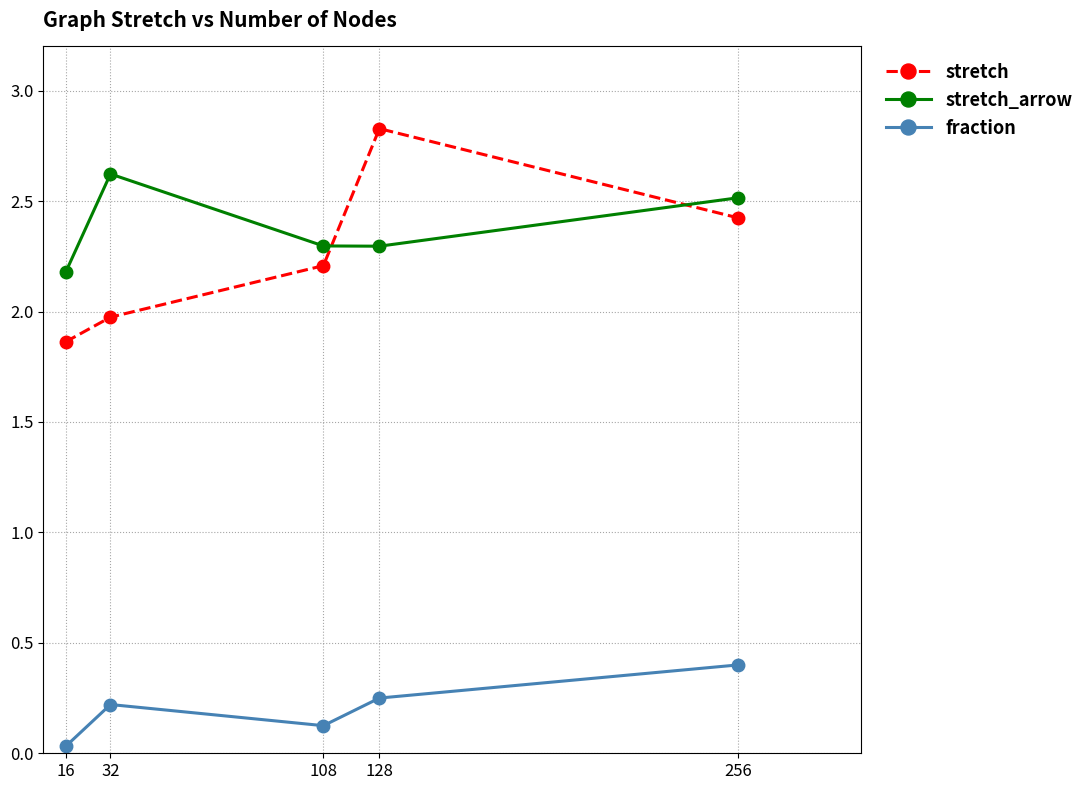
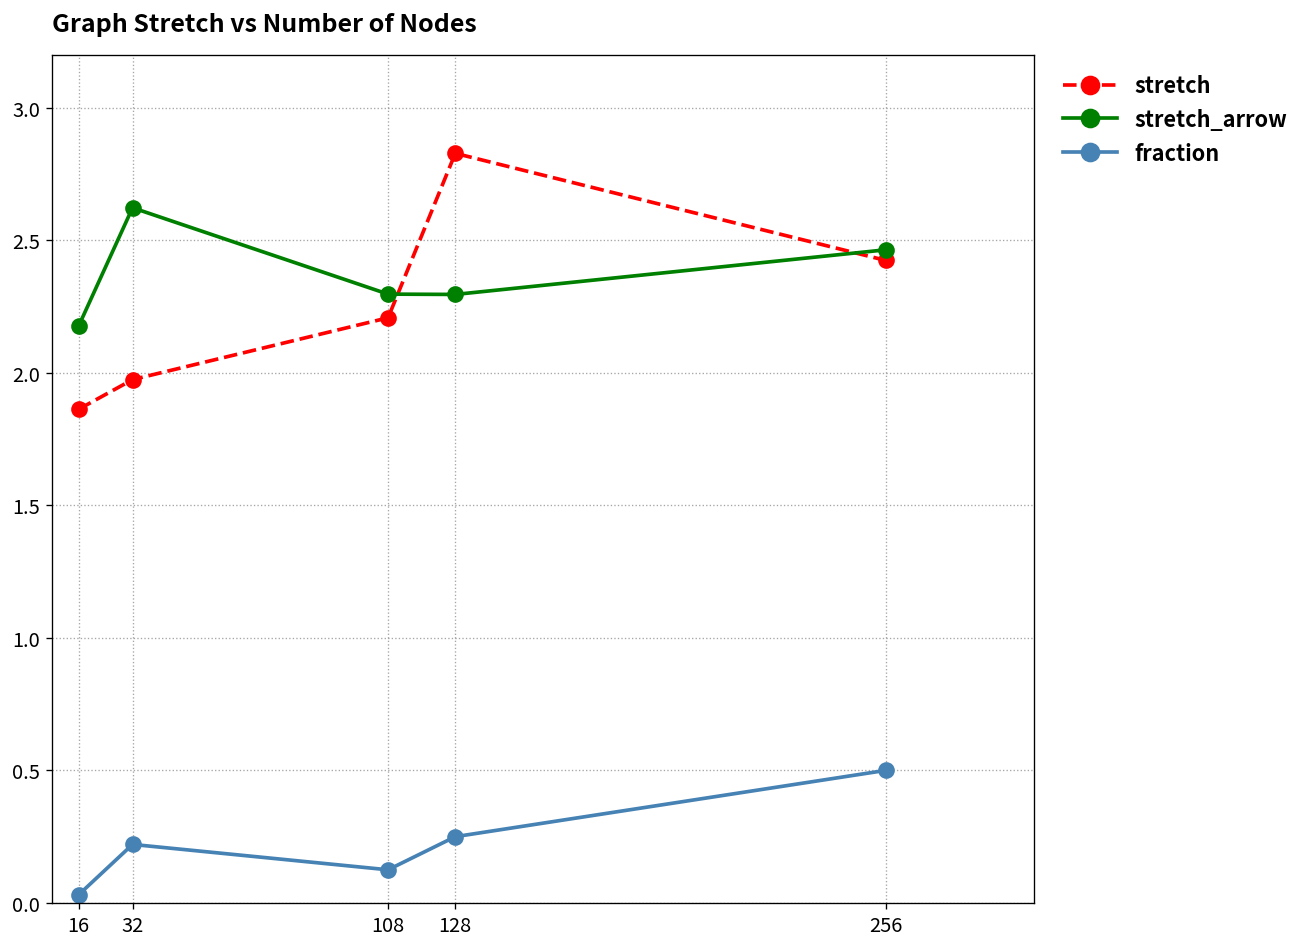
stretch_arrow, 256: 2.51 -> 2.46
fraction, 256: 0.4 -> 0.5
